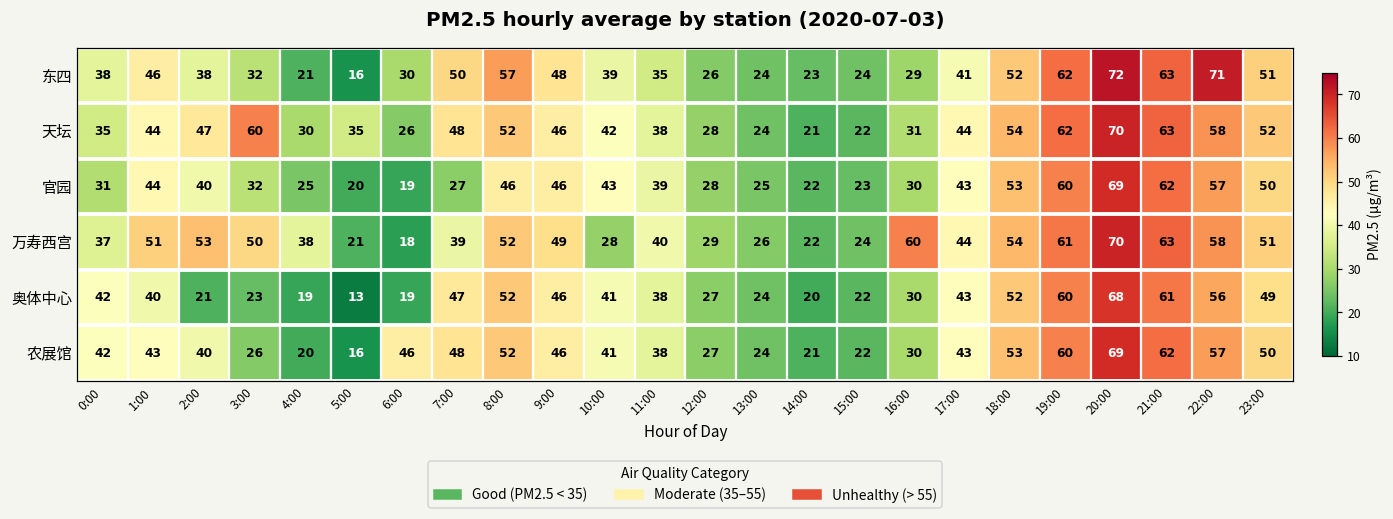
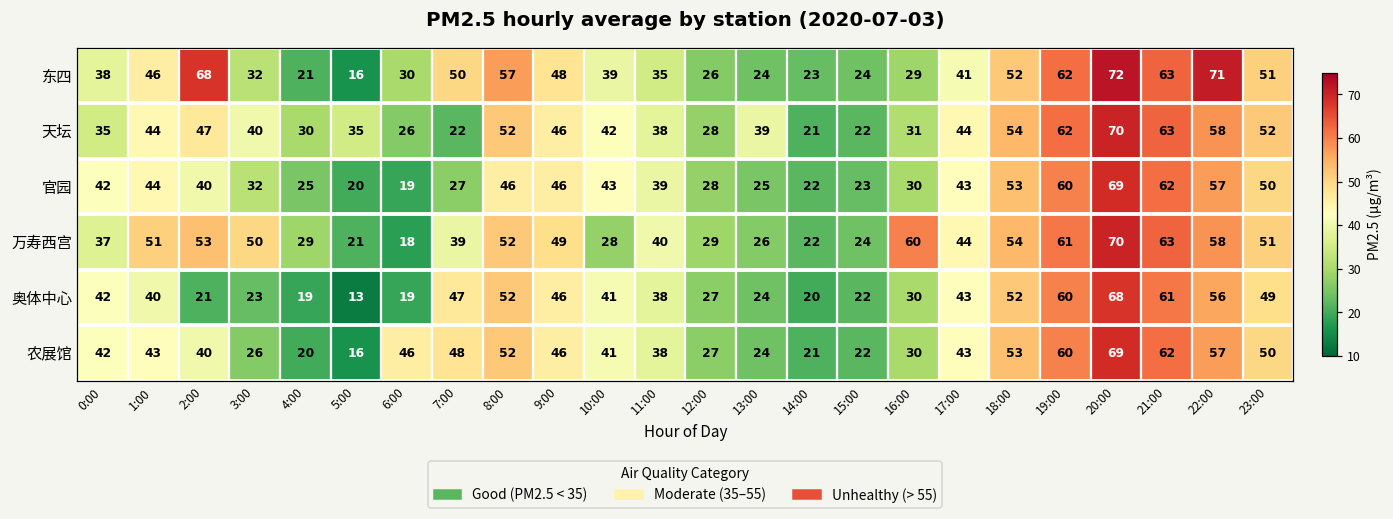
东四, 2:00: 38 -> 68
天坛, 3:00: 60 -> 40
天坛, 7:00: 48 -> 22
天坛, 13:00: 24 -> 39
官园, 0:00: 31 -> 42
万寿西宫, 4:00: 38 -> 29
